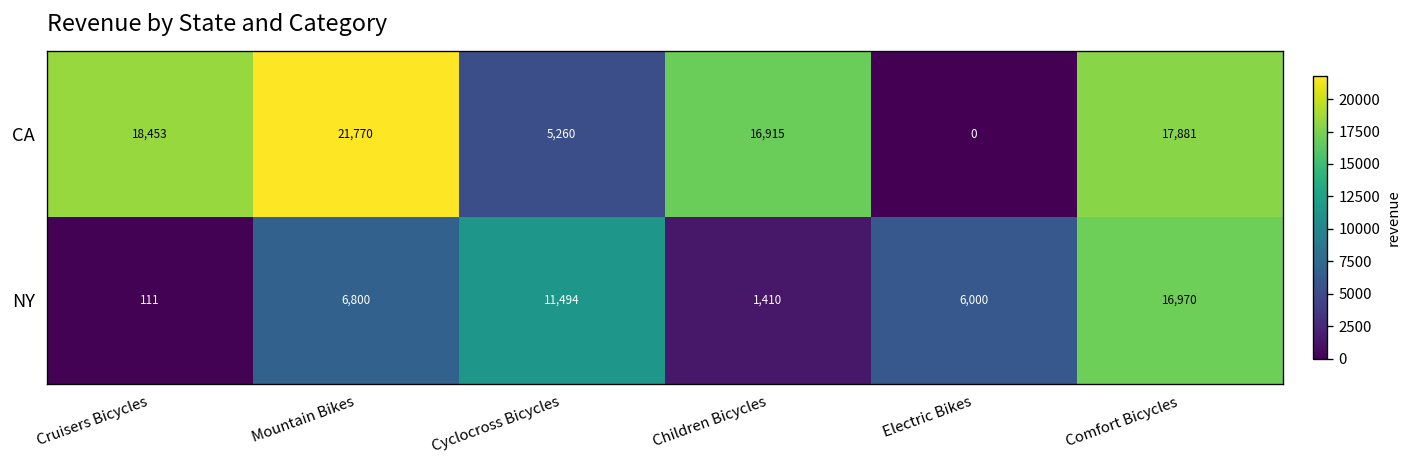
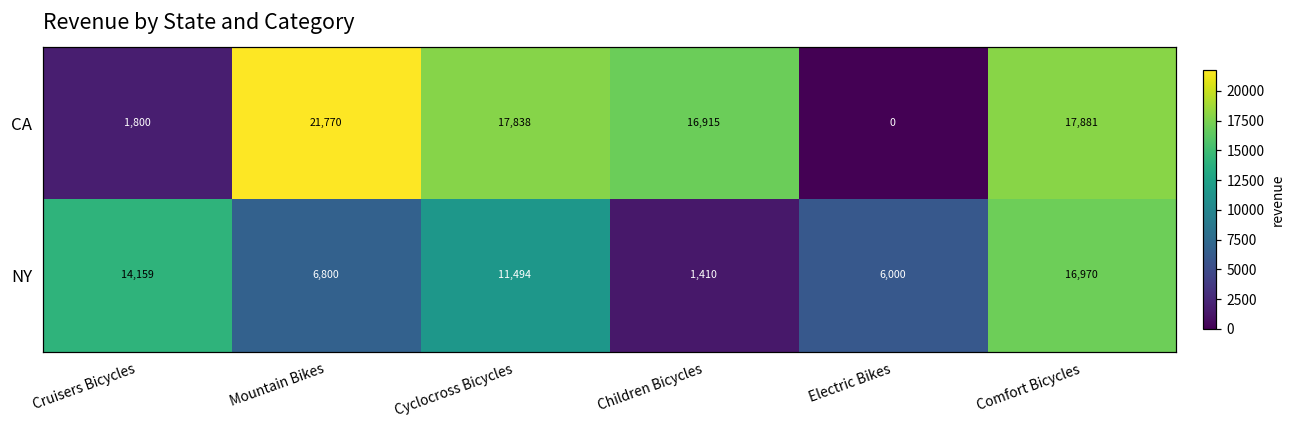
CA, Cruisers Bicycles: 18,453 -> 1,800
CA, Cyclocross Bicycles: 5,260 -> 17,838
NY, Cruisers Bicycles: 111 -> 14,159
